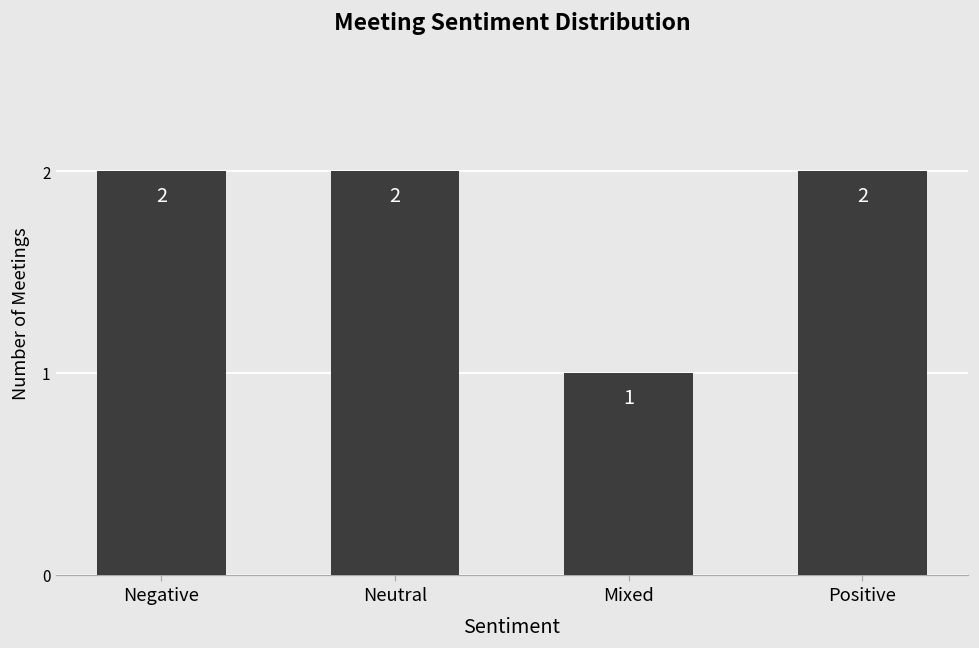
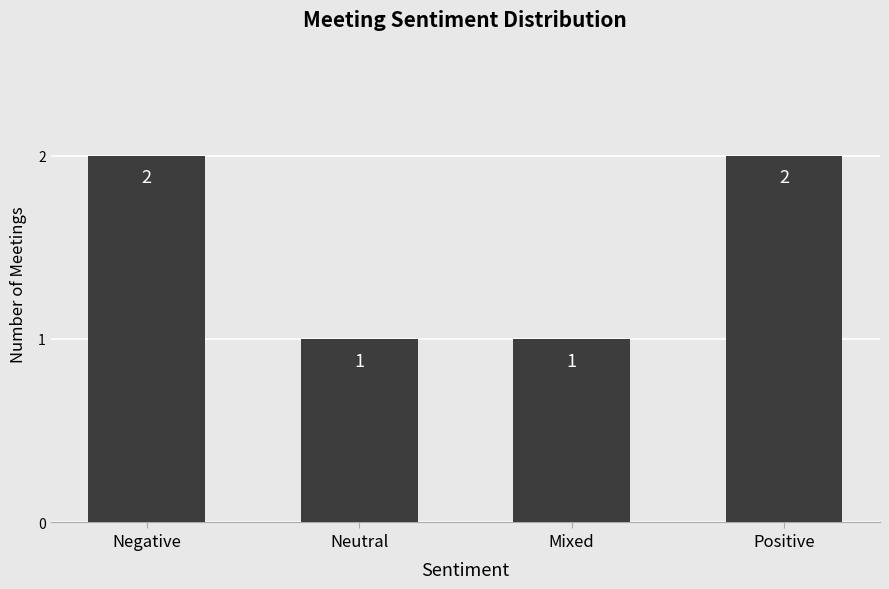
Neutral: 2 -> 1
